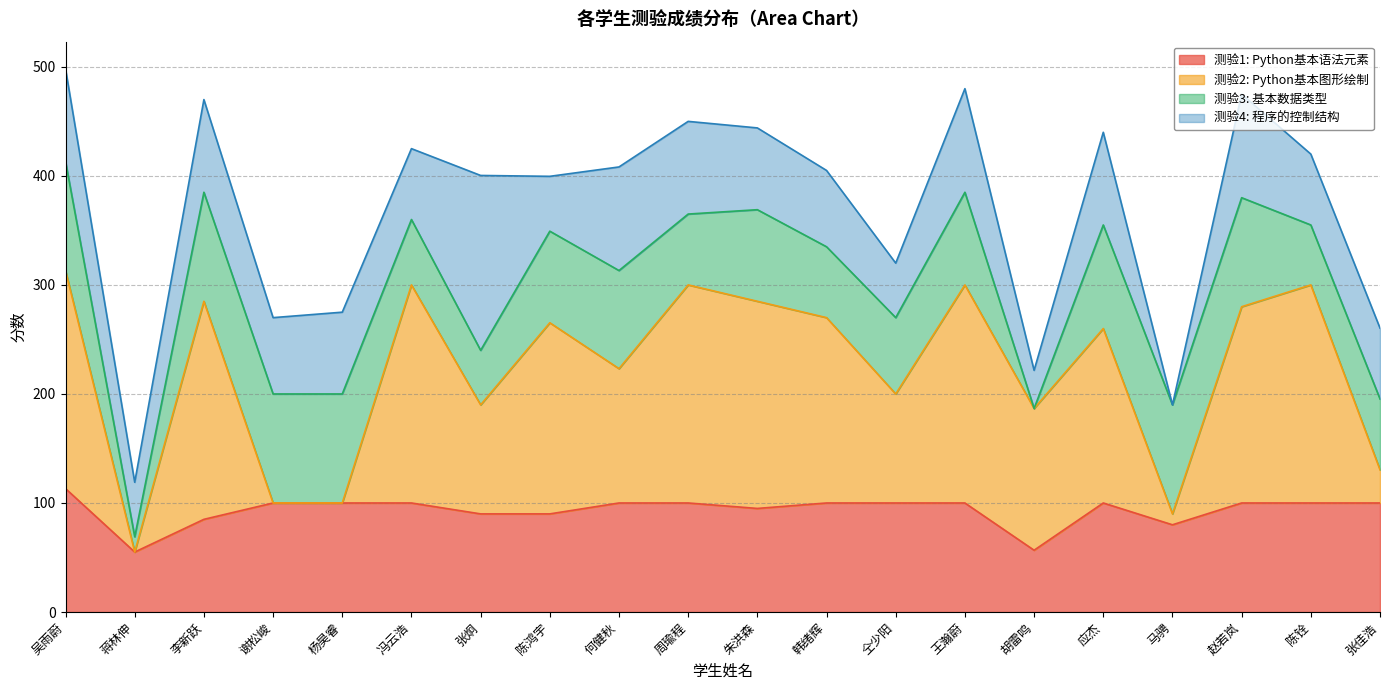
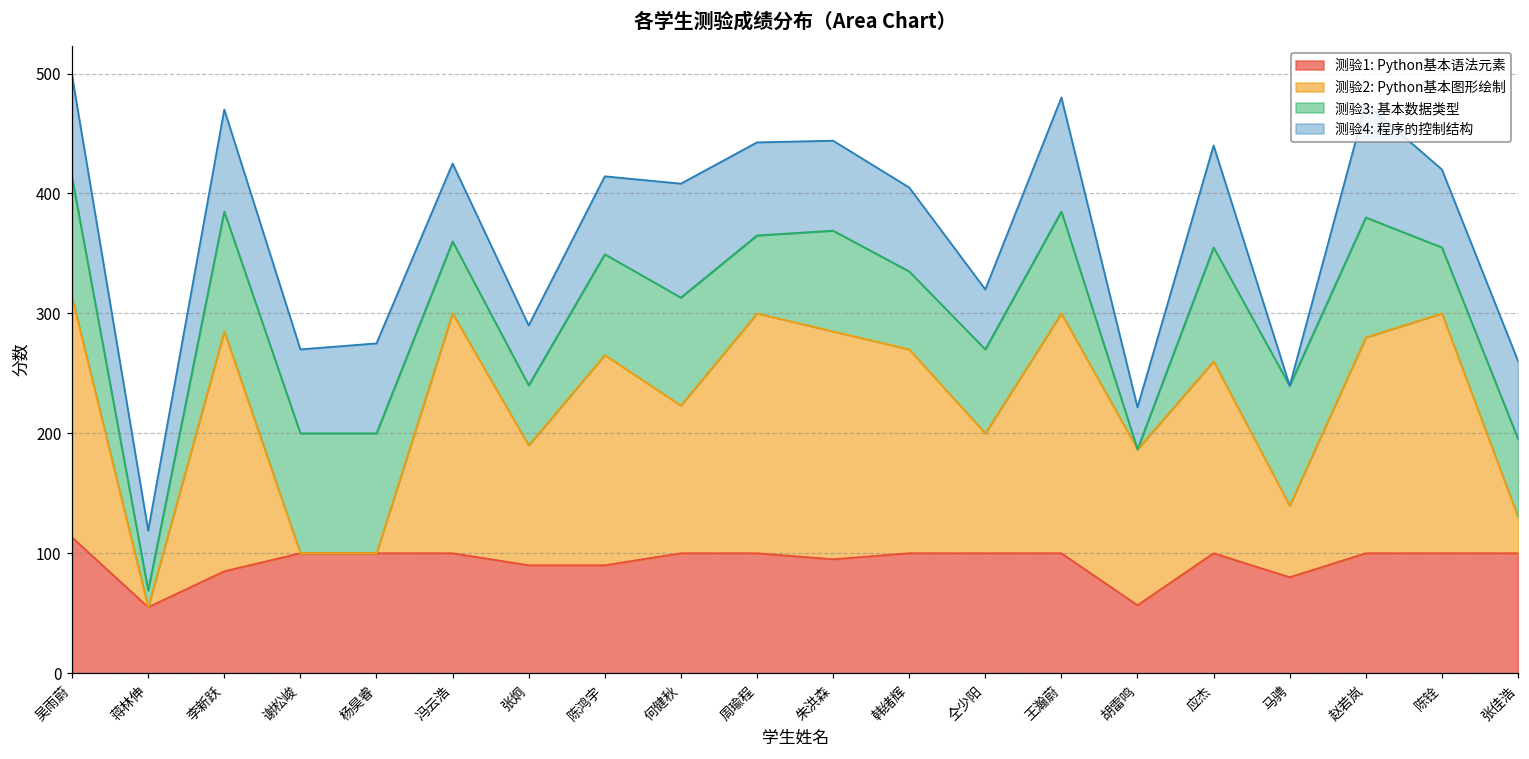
测验4: 程序的控制结构, 张炯: 160 -> 50
测验4: 程序的控制结构, 陈鸿宇: 50 -> 65
测验4: 程序的控制结构, 周瑜程: 85 -> 78
测验2: Python基本图形绘制, 马骋: 10 -> 60
